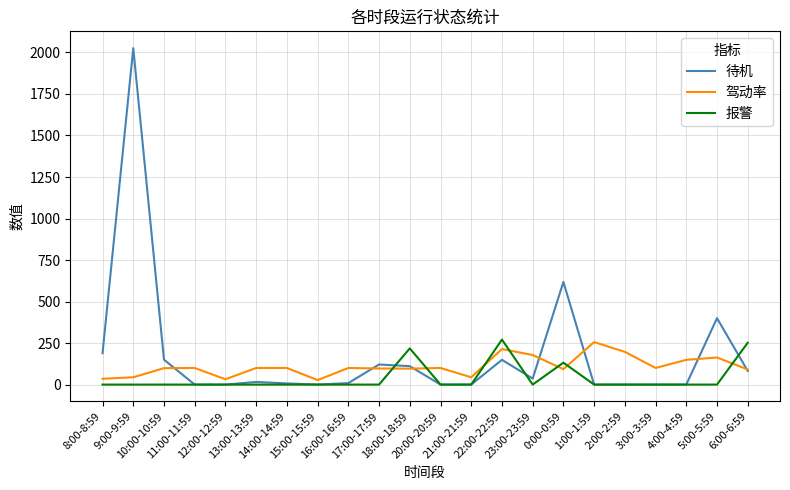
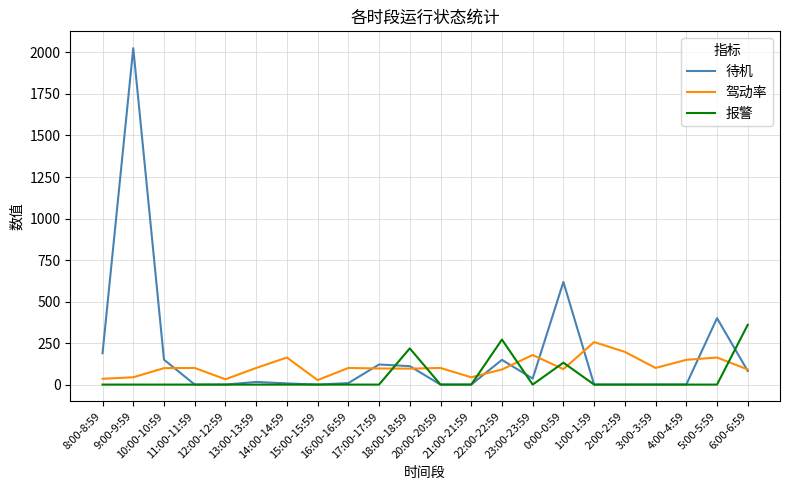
驾动率, 14:00-14:59: 100 -> 160
驾动率, 22:00-22:59: 210 -> 90
报警, 6:00-6:59: 250 -> 360
